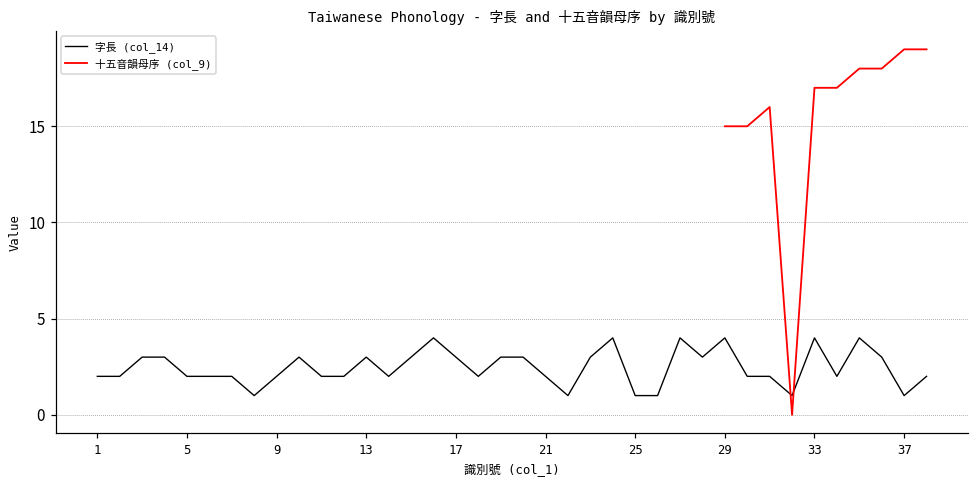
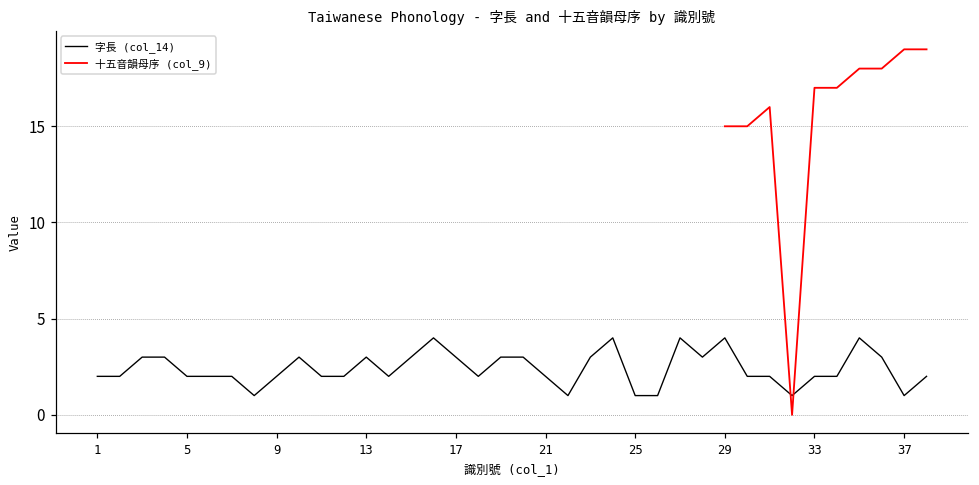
字長 (col_14), 33: 4 -> 2
